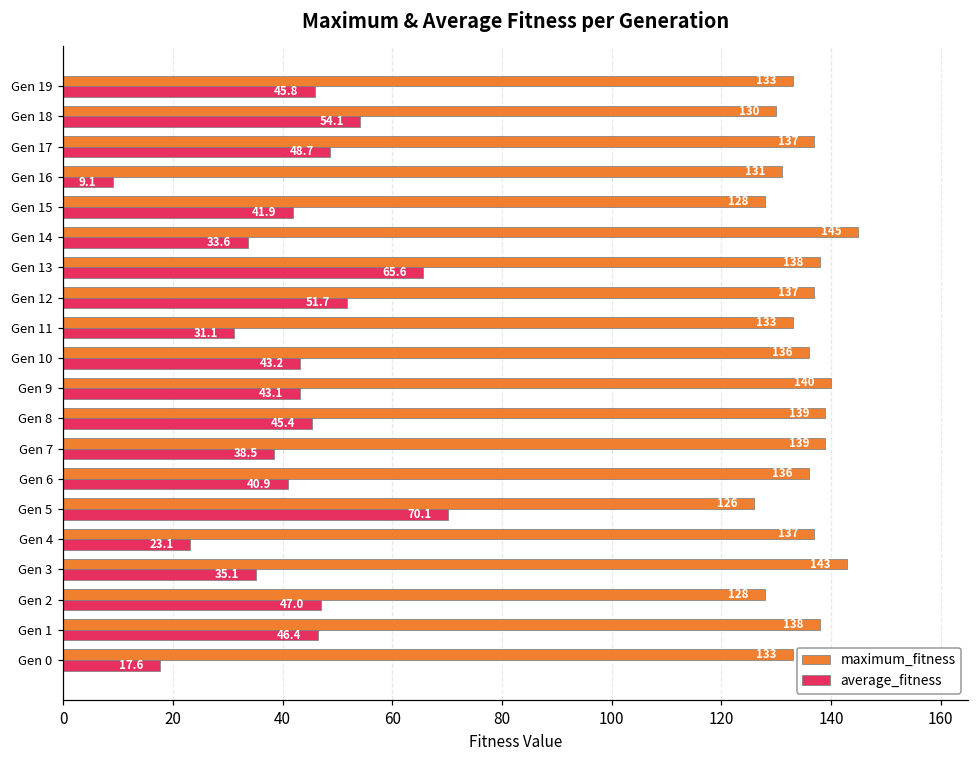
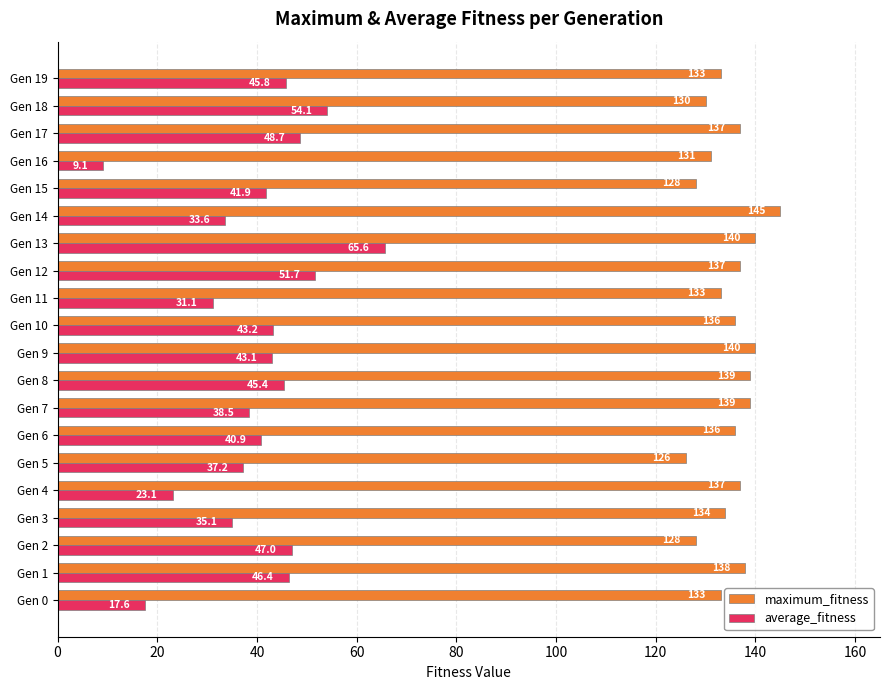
maximum_fitness, Gen 13: 138 -> 140
average_fitness, Gen 5: 70.1 -> 37.2
maximum_fitness, Gen 3: 143 -> 134
